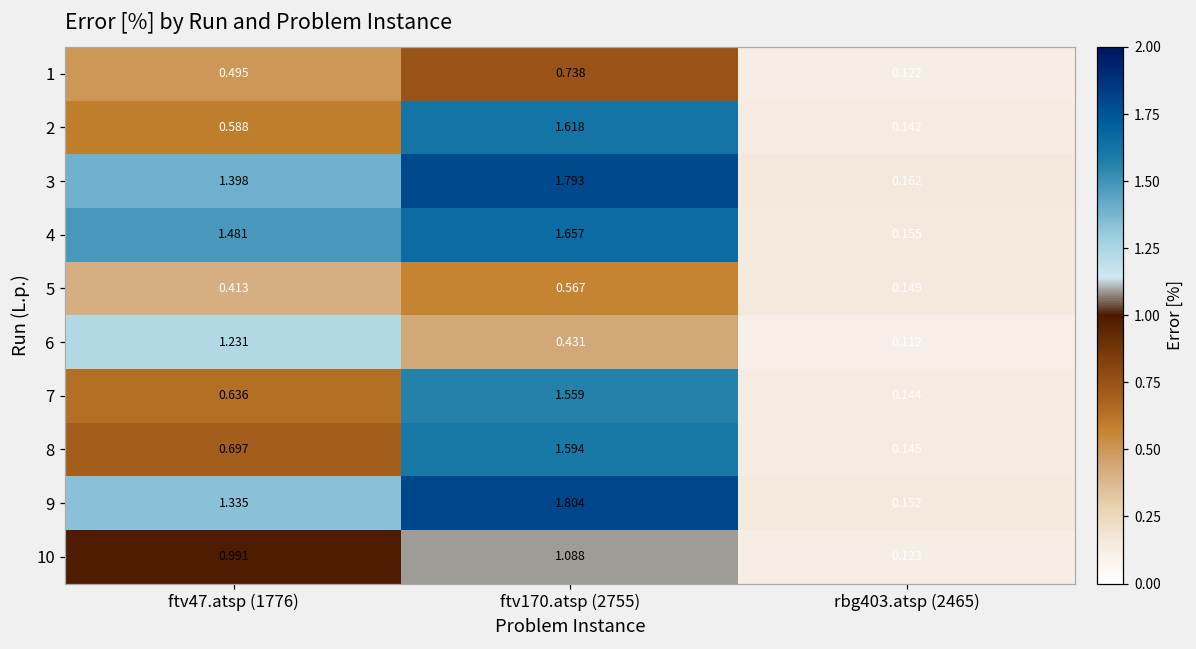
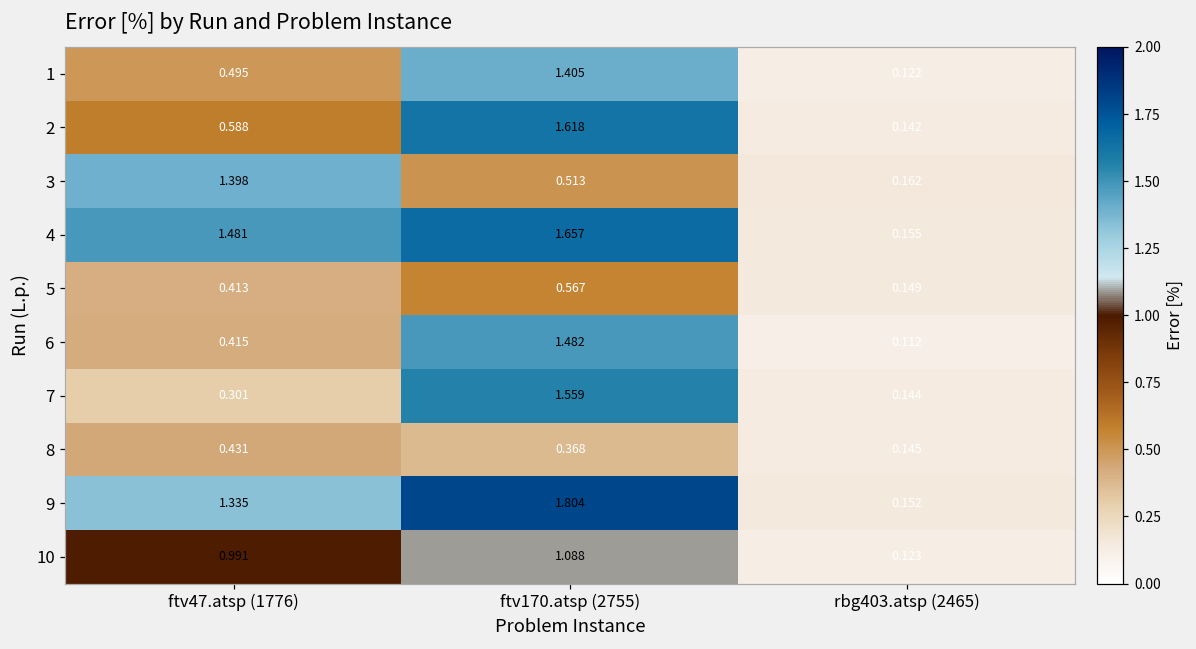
1, ftv170.atsp (2755): 0.738 -> 1.405
3, ftv170.atsp (2755): 1.793 -> 0.513
6, ftv47.atsp (1776): 1.231 -> 0.415
6, ftv170.atsp (2755): 0.431 -> 1.482
7, ftv47.atsp (1776): 0.636 -> 0.301
8, ftv47.atsp (1776): 0.697 -> 0.431
8, ftv170.atsp (2755): 1.594 -> 0.368
